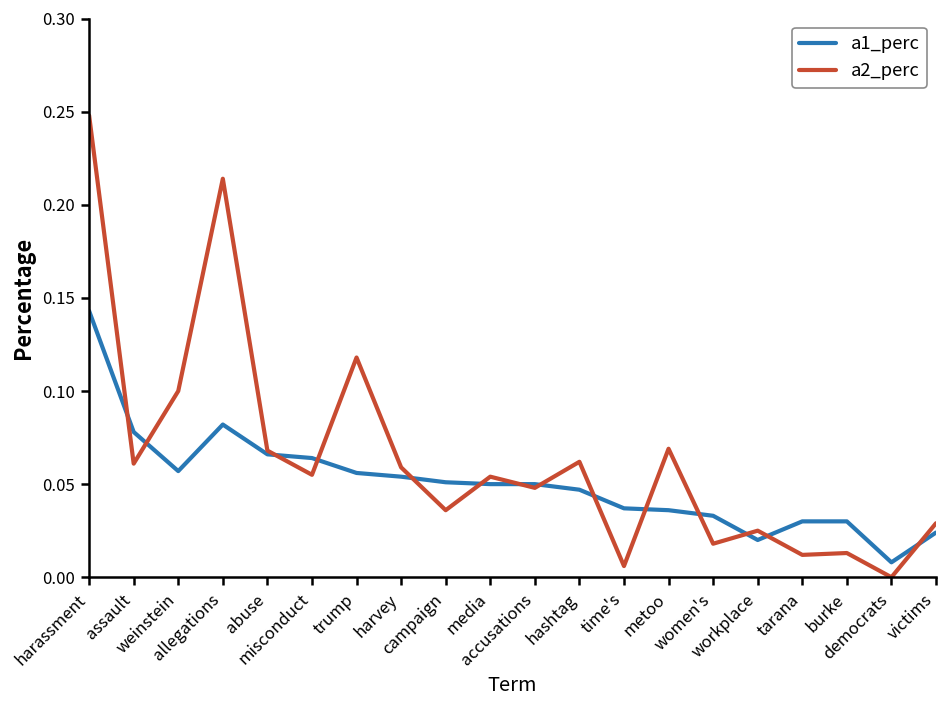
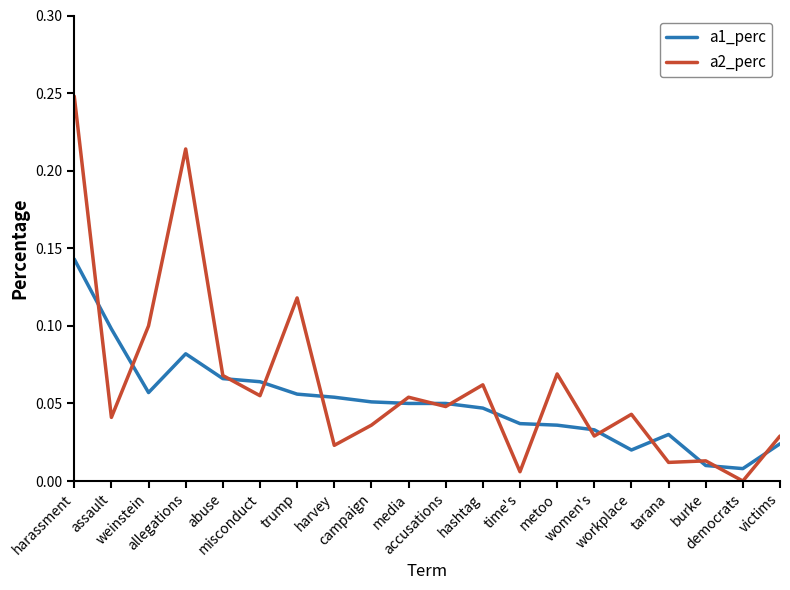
a1_perc, assault: 0.078 -> 0.098
a2_perc, assault: 0.061 -> 0.041
a2_perc, harvey: 0.059 -> 0.023
a2_perc, women's: 0.018 -> 0.029
a2_perc, workplace: 0.025 -> 0.043
a1_perc, burke: 0.03 -> 0.01
